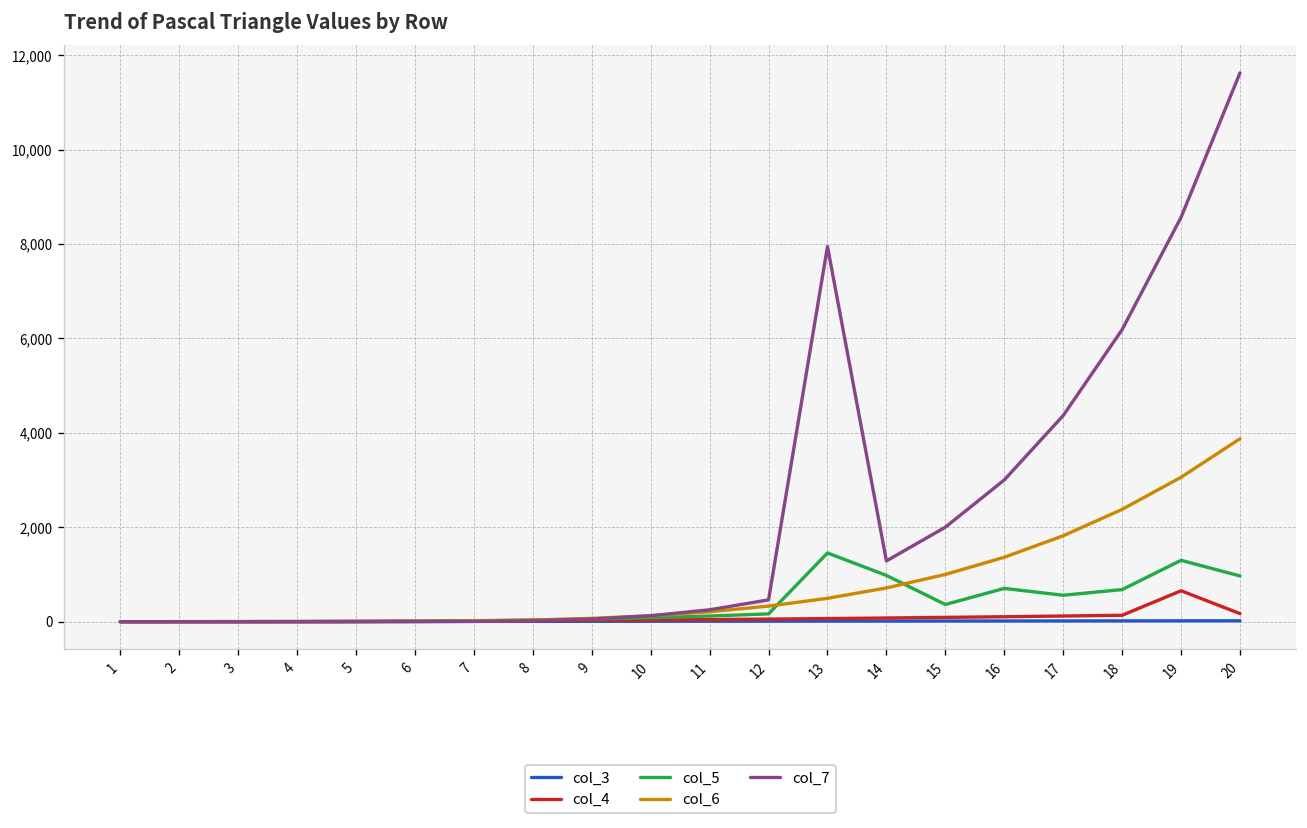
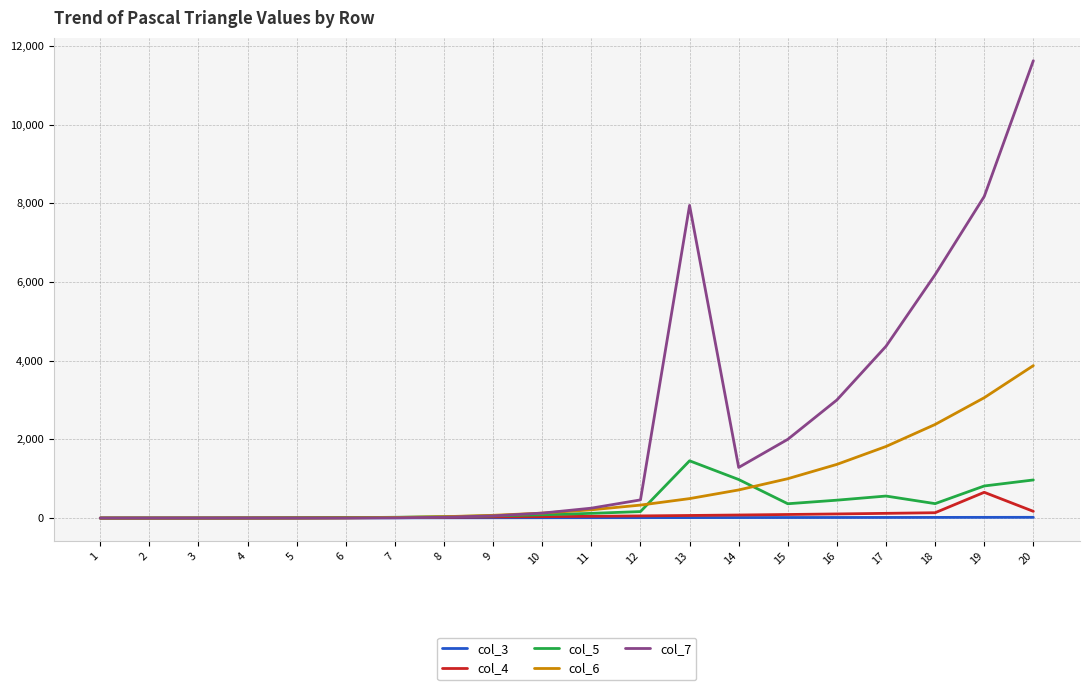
col_5, 16: 700 -> 500
col_5, 18: 700 -> 400
col_5, 19: 1,300 -> 800
col_7, 19: 8,600 -> 8,200
